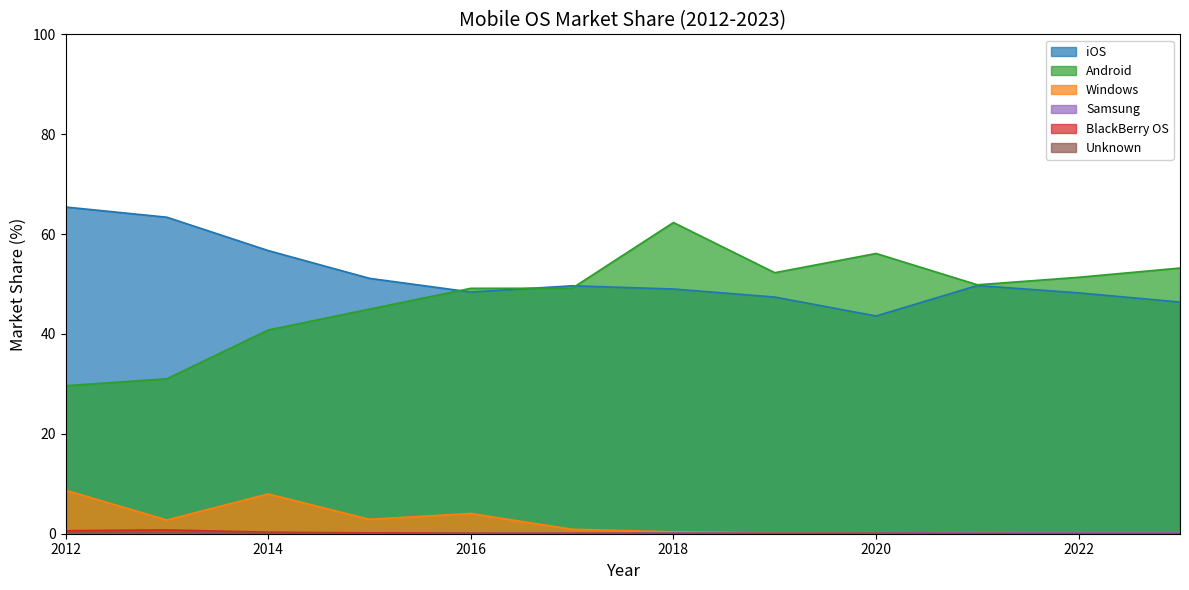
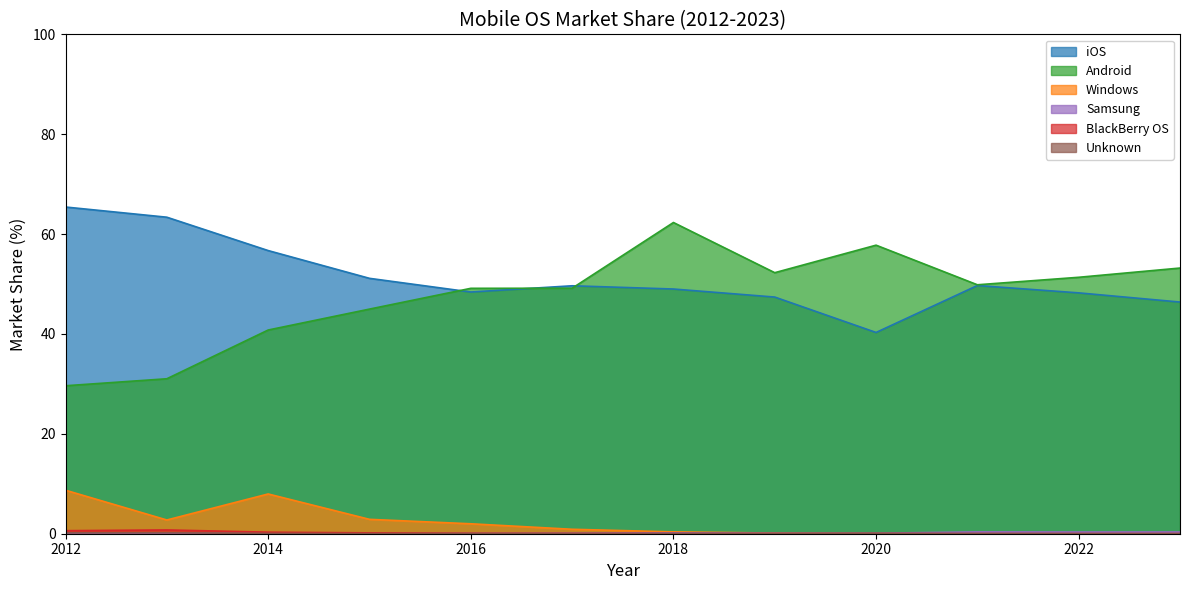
Windows, 2016: 4 -> 2
iOS, 2020: 44 -> 40
Android, 2020: 56 -> 58
